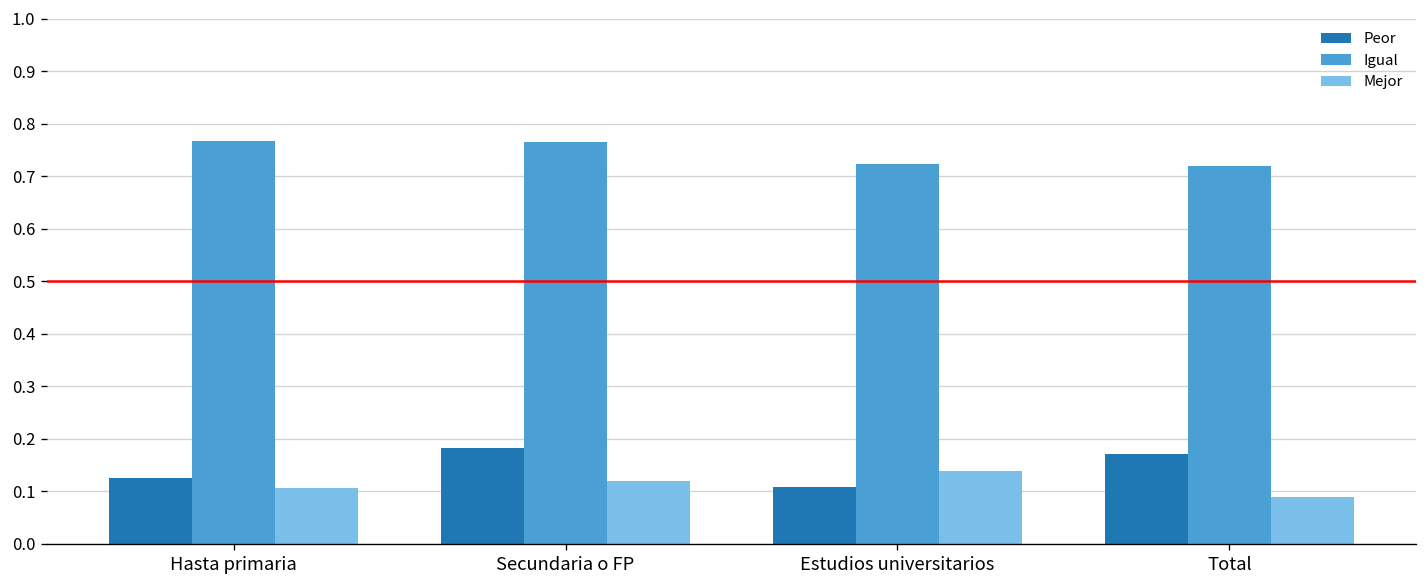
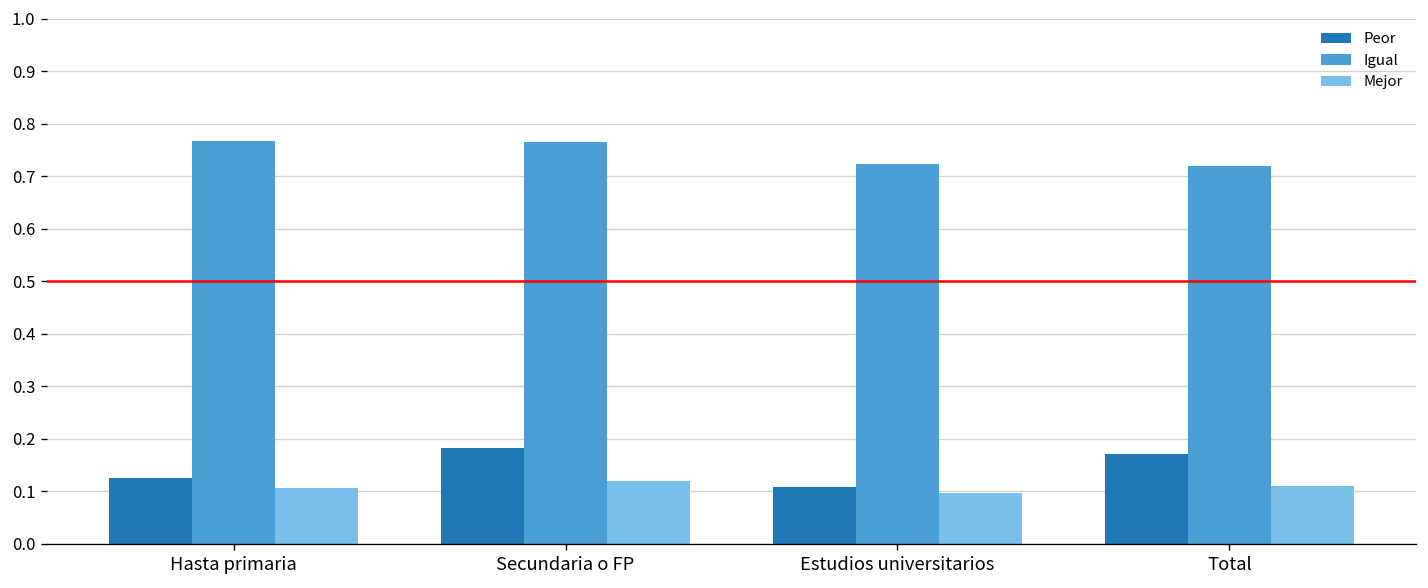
Mejor, Estudios universitarios: 0.14 -> 0.10
Mejor, Total: 0.09 -> 0.11
